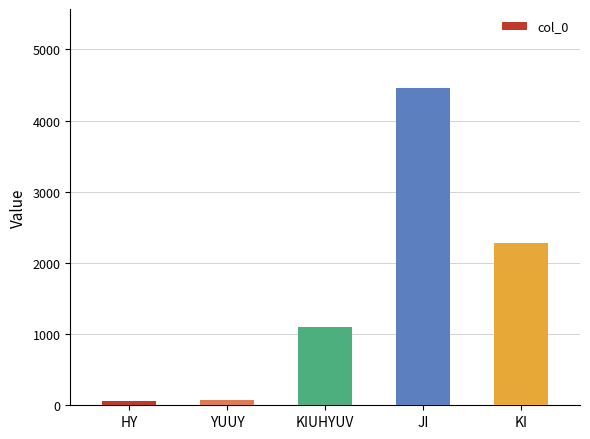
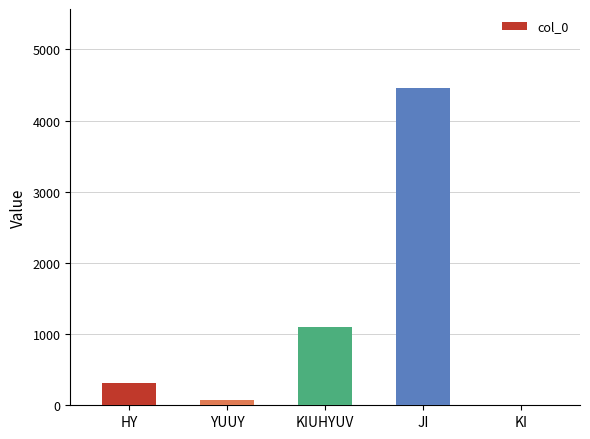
HY: 100 -> 300
KI: 2300 -> 0
